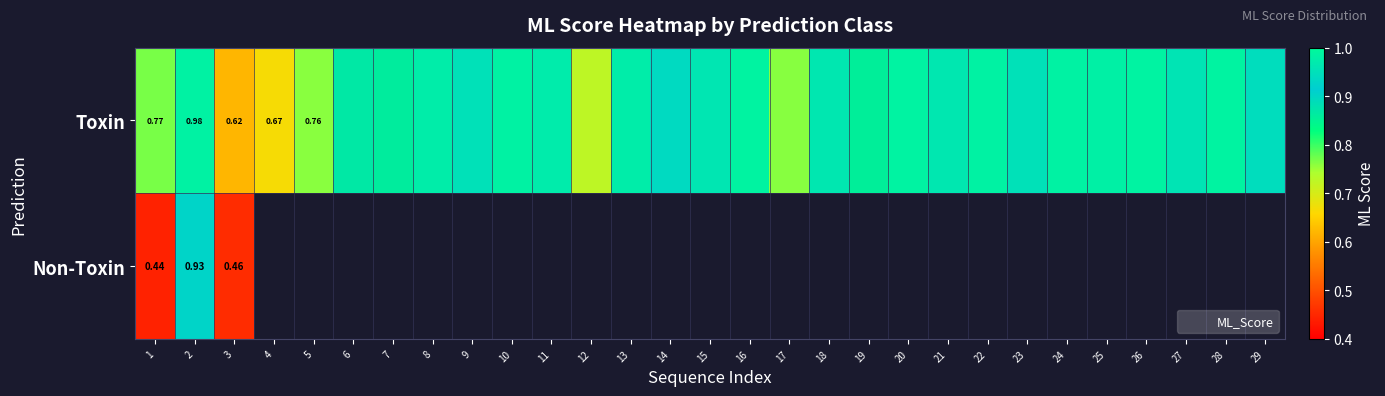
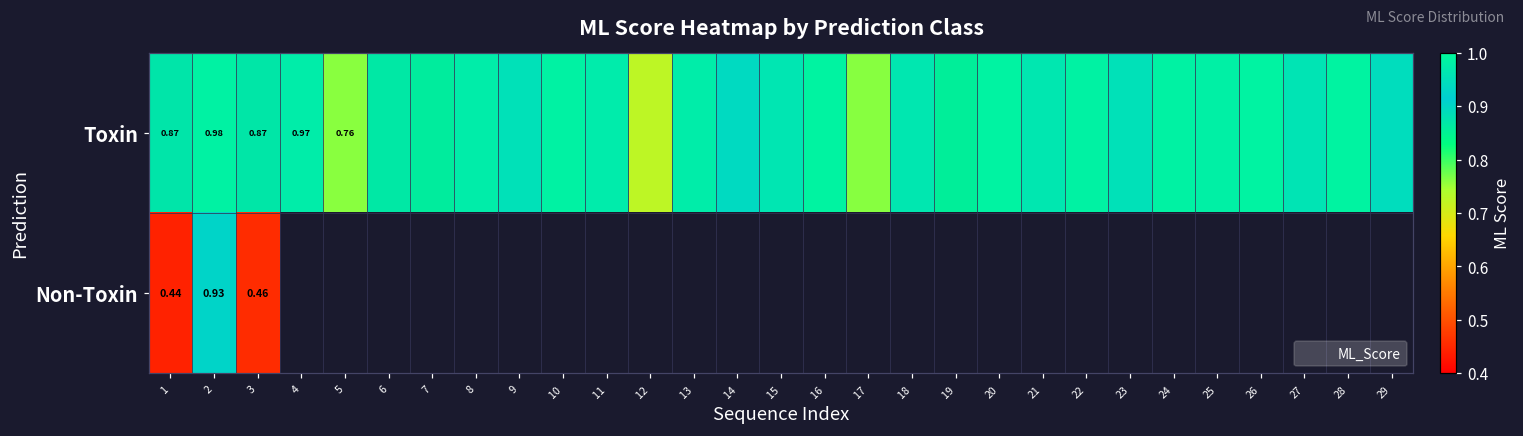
Toxin, 1: 0.77 -> 0.87
Toxin, 3: 0.62 -> 0.87
Toxin, 4: 0.67 -> 0.97
